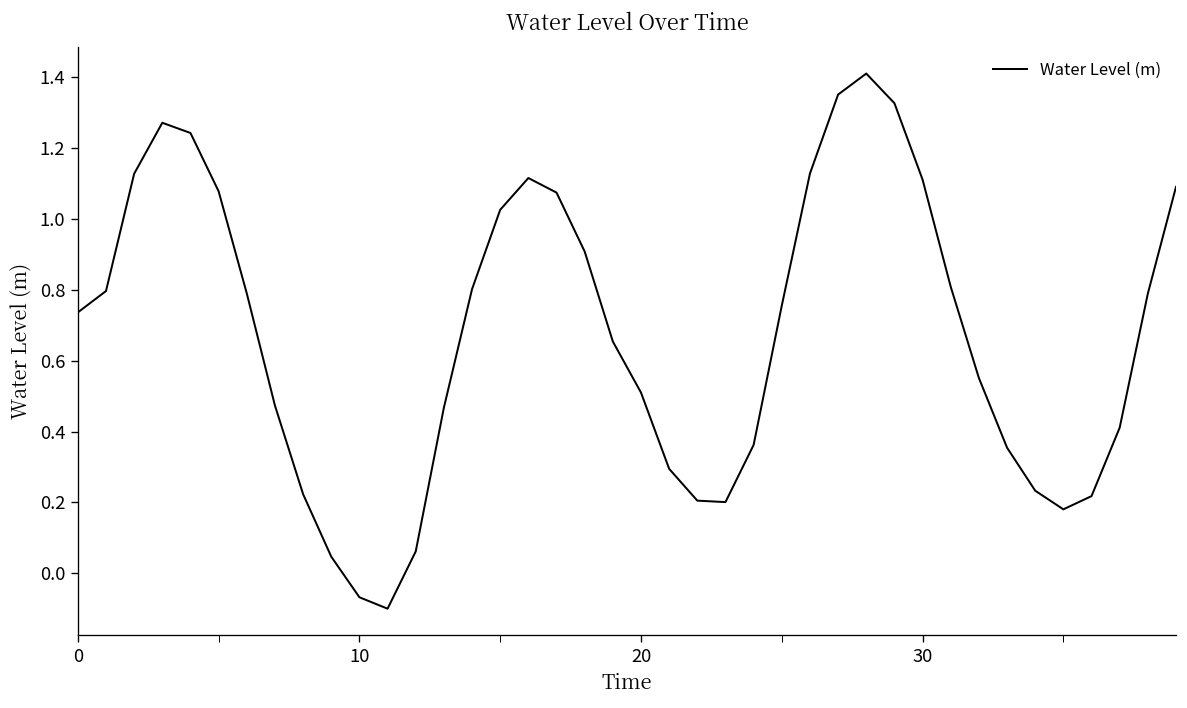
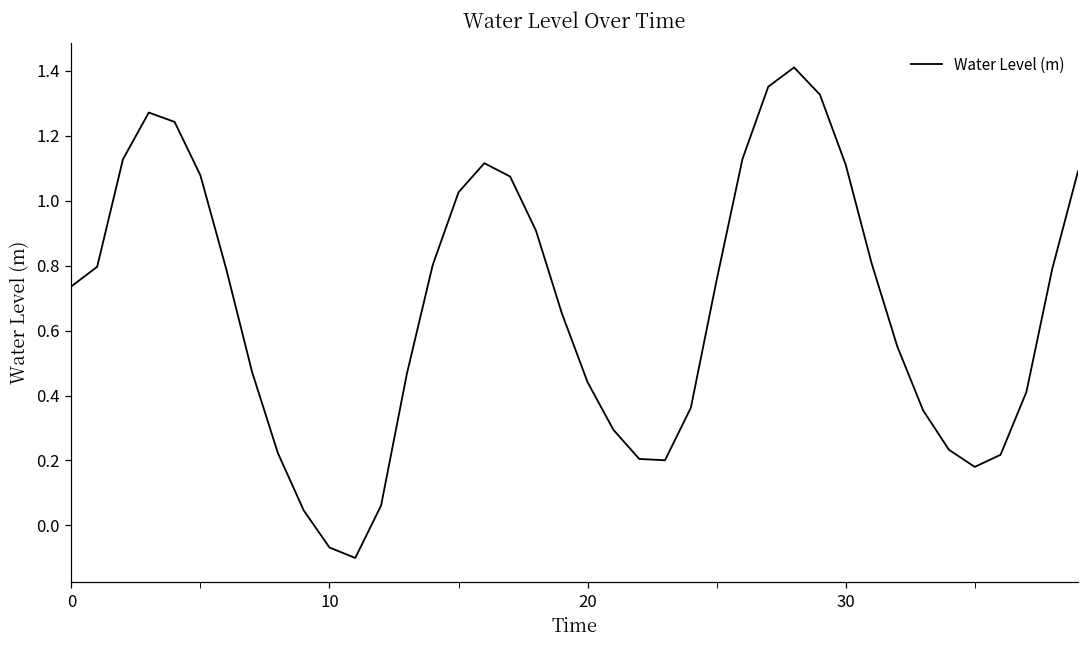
20: 0.51 -> 0.44
